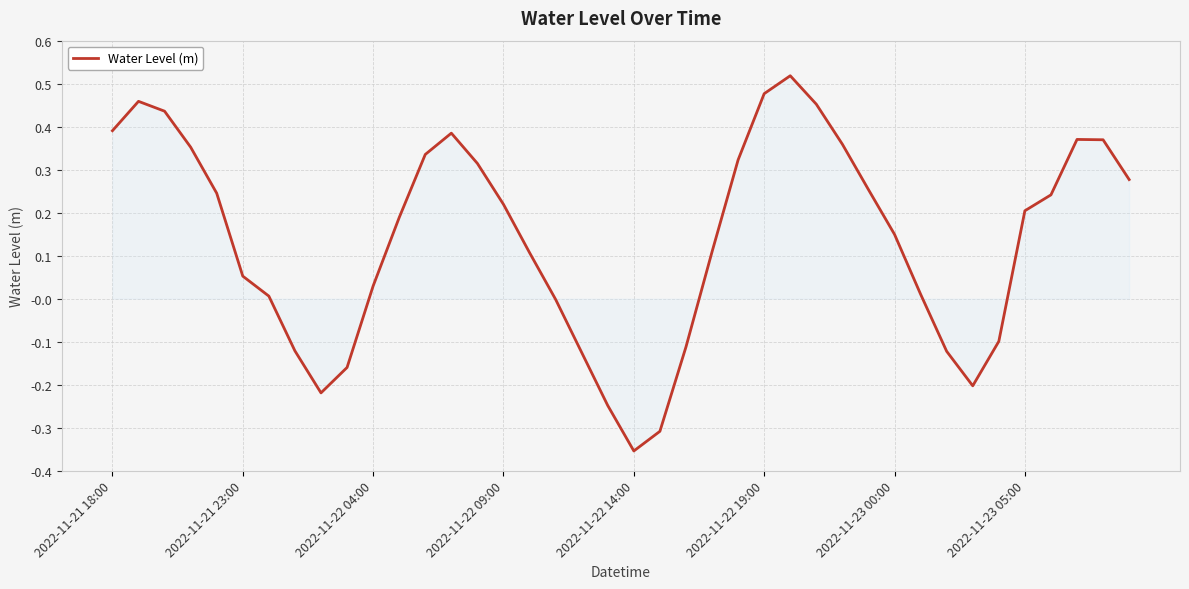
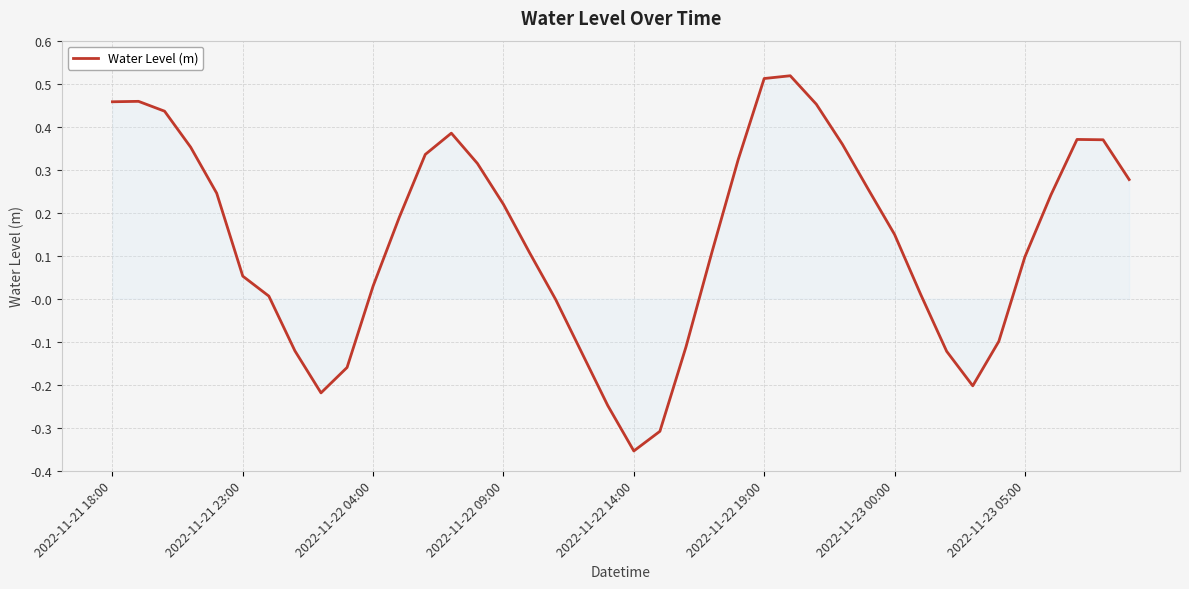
Water Level (m), 2022-11-21 18:00: 0.39 -> 0.46
Water Level (m), 2022-11-22 19:00: 0.48 -> 0.51
Water Level (m), 2022-11-23 05:00: 0.20 -> 0.10
